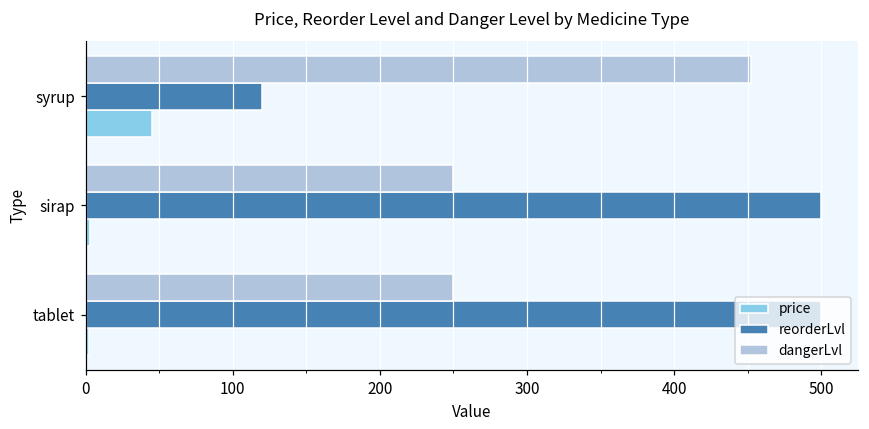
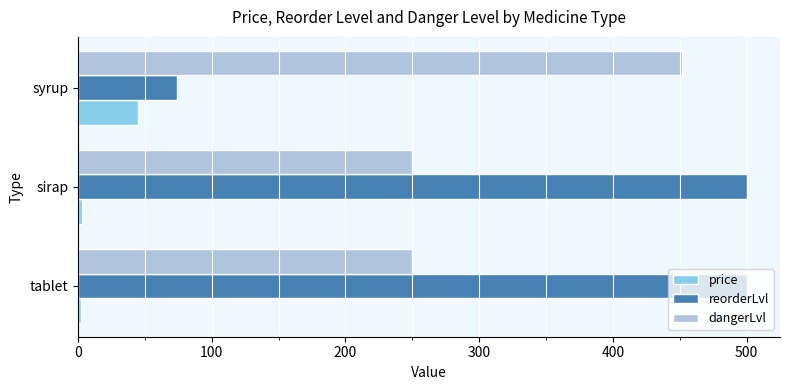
reorderLvl, syrup: 120 -> 74
